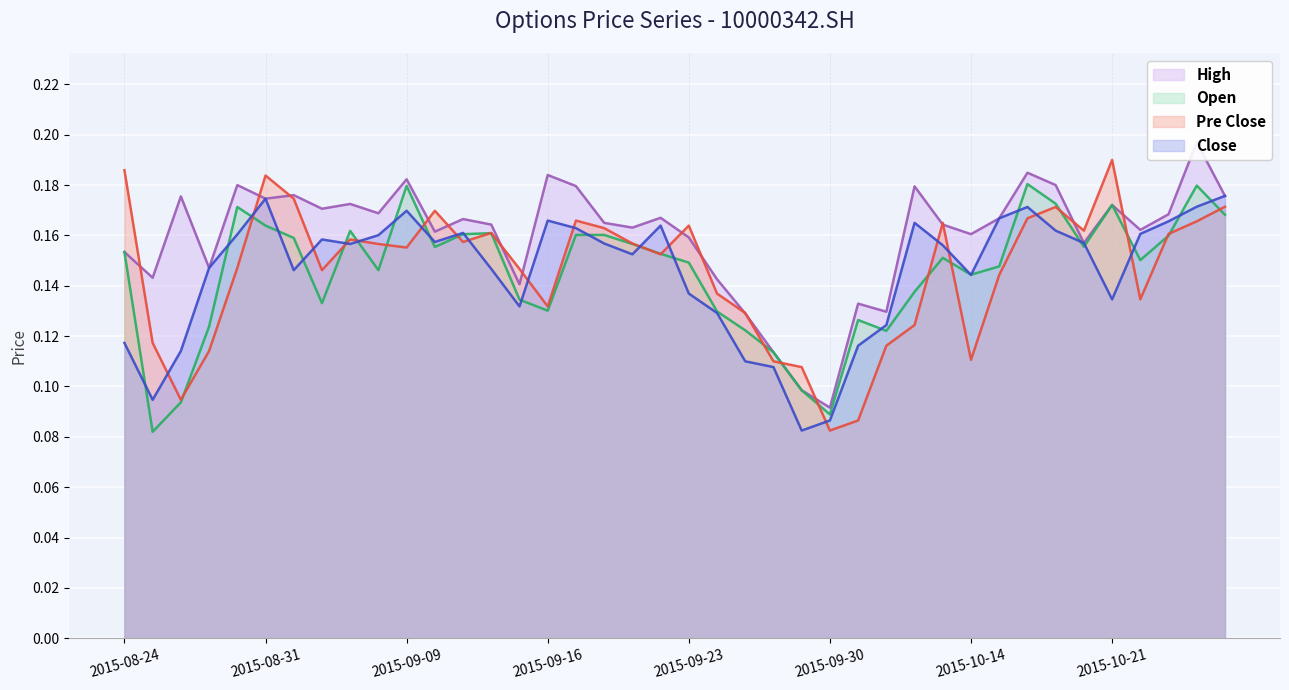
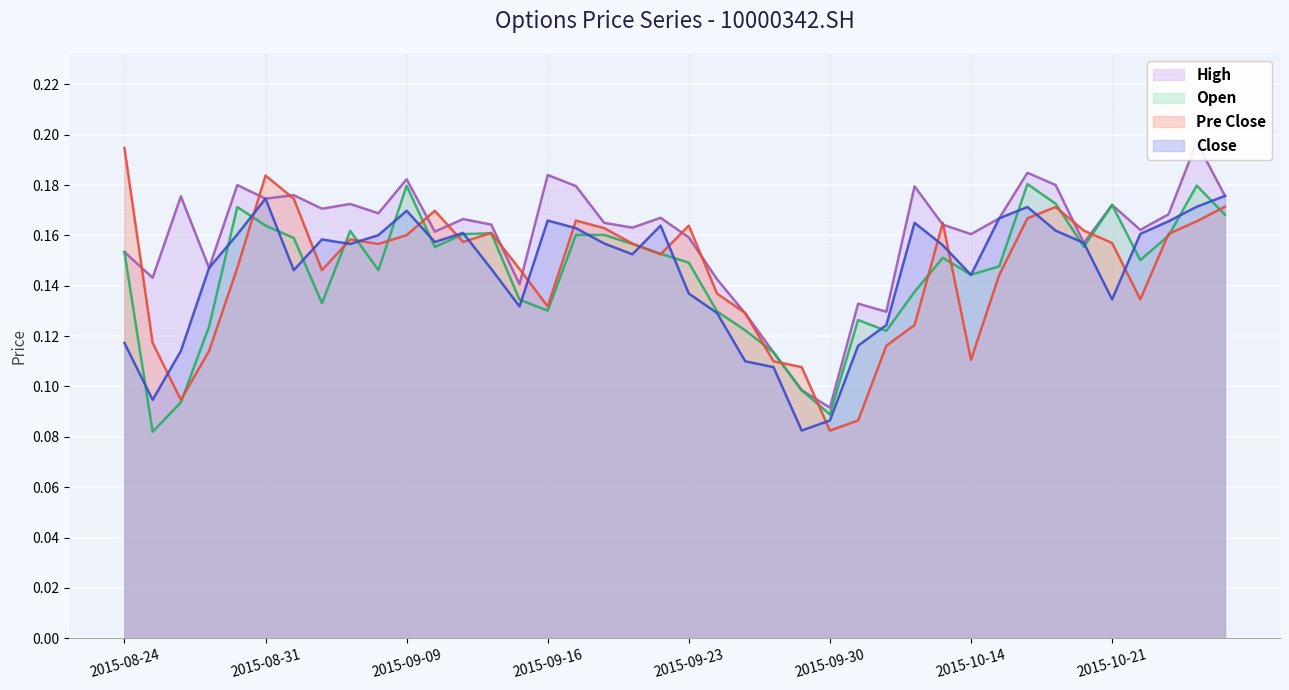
Pre Close, 2015-08-24: 0.186 -> 0.195
Pre Close, 2015-09-09: 0.155 -> 0.160
Pre Close, 2015-10-21: 0.190 -> 0.157
